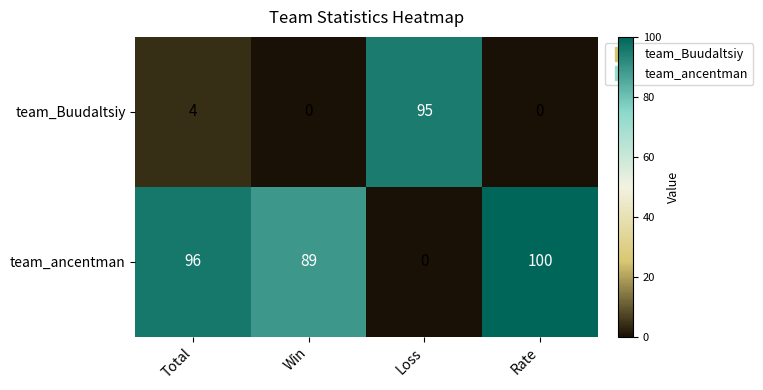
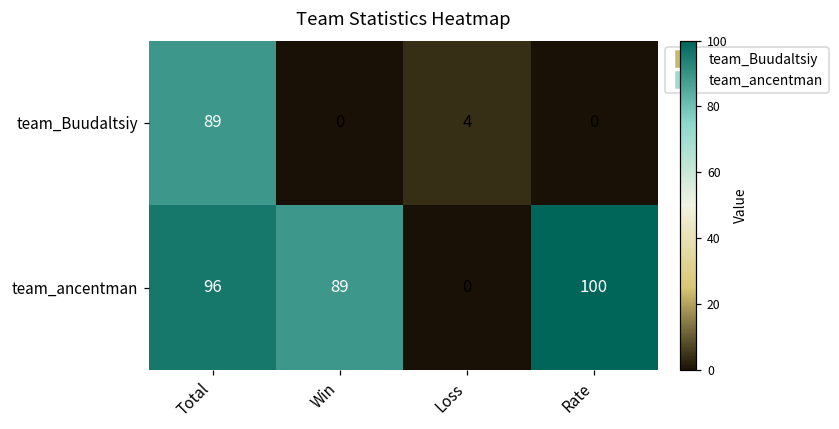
team_Buudaltsiy, Total: 4 -> 89
team_Buudaltsiy, Loss: 95 -> 4
